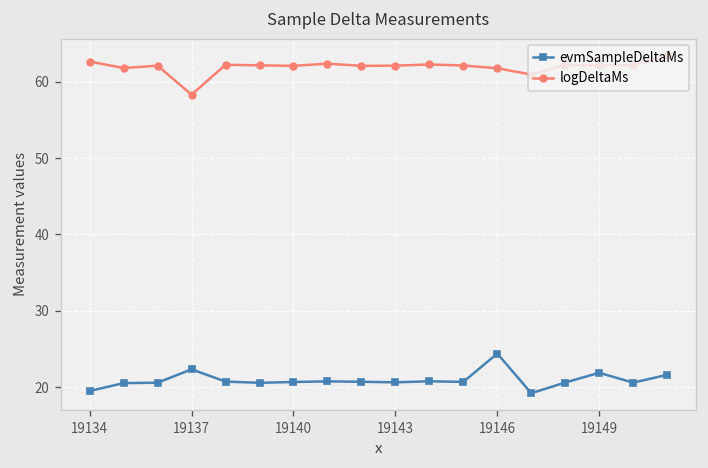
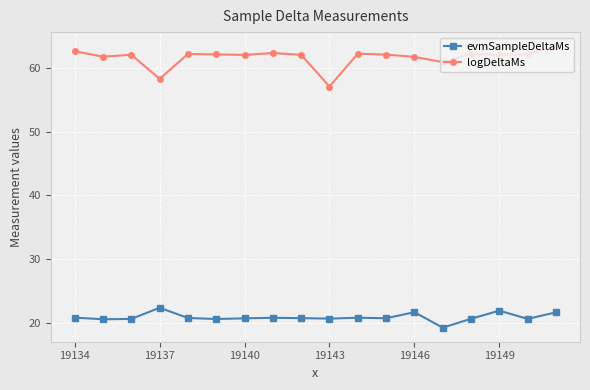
evmSampleDeltaMs, 19134: 20 -> 21
logDeltaMs, 19143: 62 -> 57
evmSampleDeltaMs, 19146: 24 -> 22
